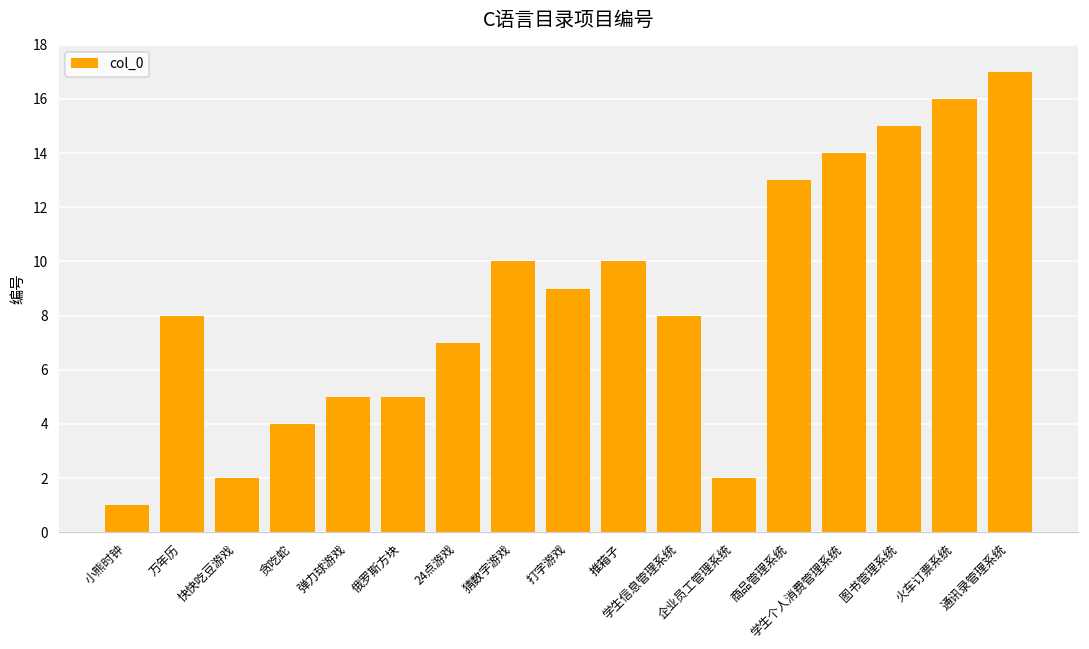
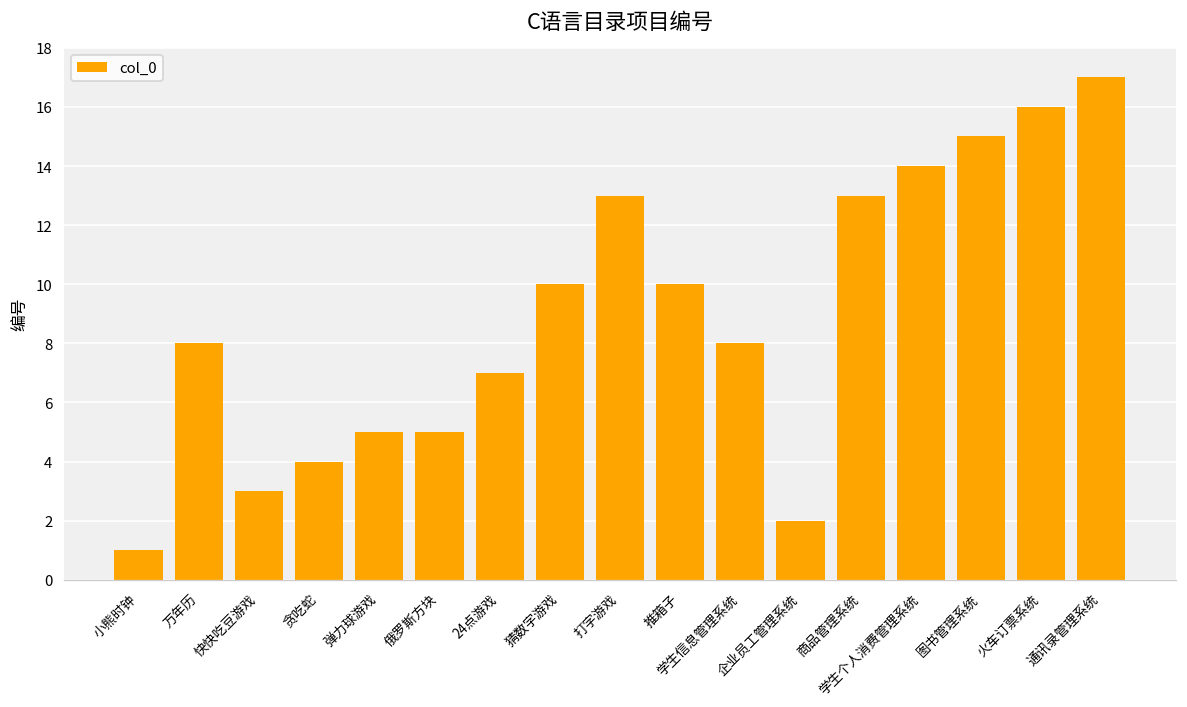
快快吃豆游戏: 2 -> 3
打字游戏: 9 -> 13
